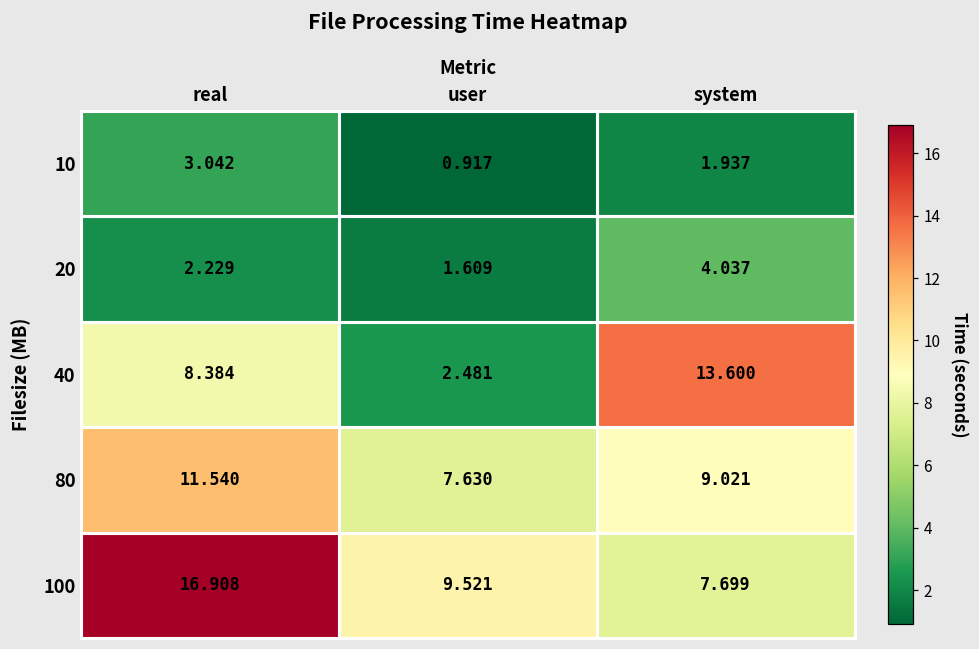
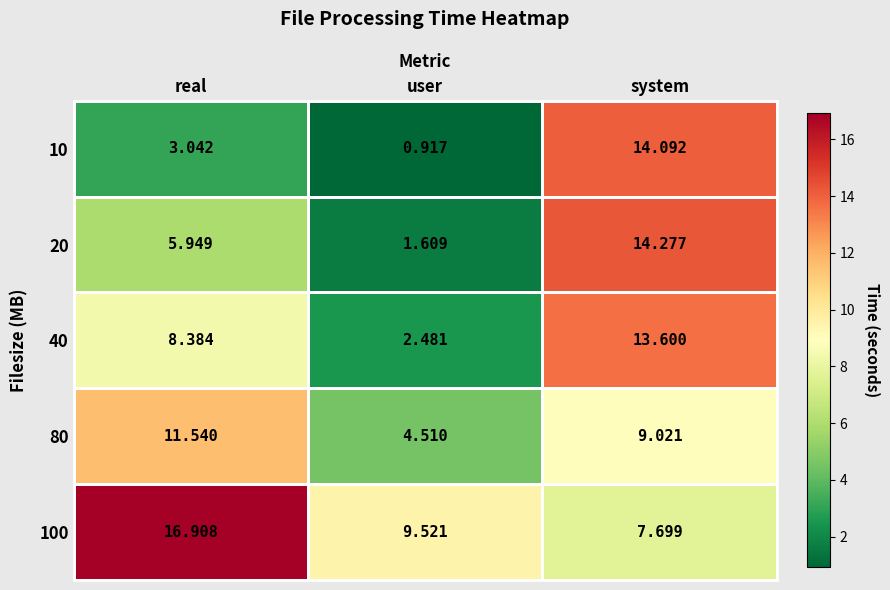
10, system: 1.937 -> 14.092
20, real: 2.229 -> 5.949
20, system: 4.037 -> 14.277
80, user: 7.630 -> 4.510
